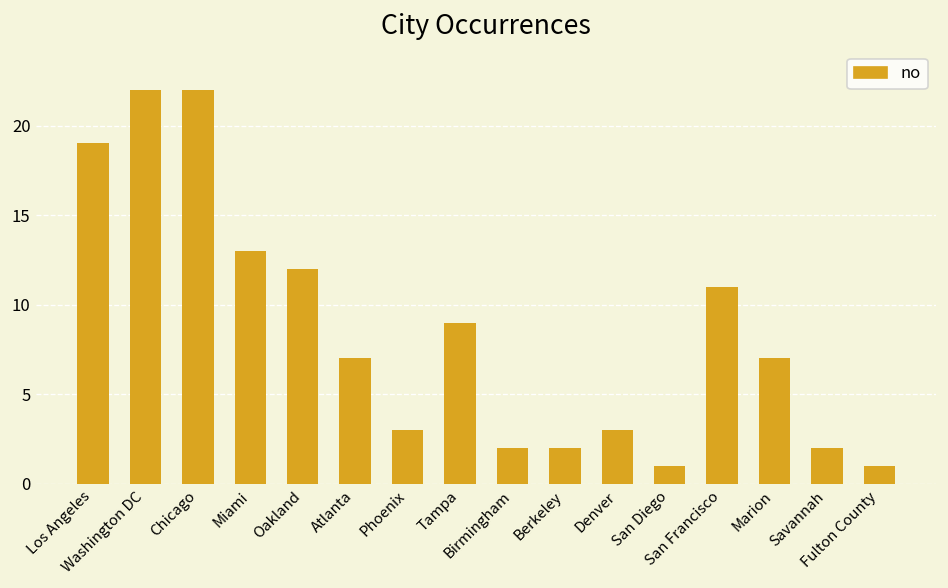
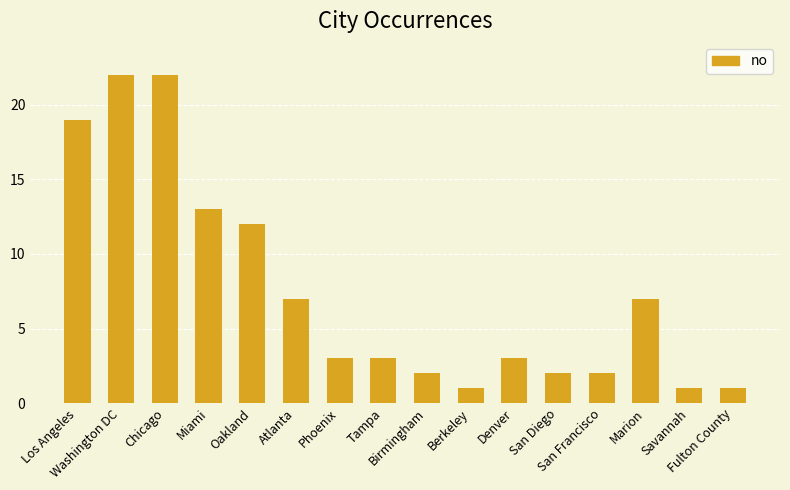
Tampa: 9 -> 3
Berkeley: 2 -> 1
San Diego: 1 -> 2
San Francisco: 11 -> 2
Savannah: 2 -> 1
